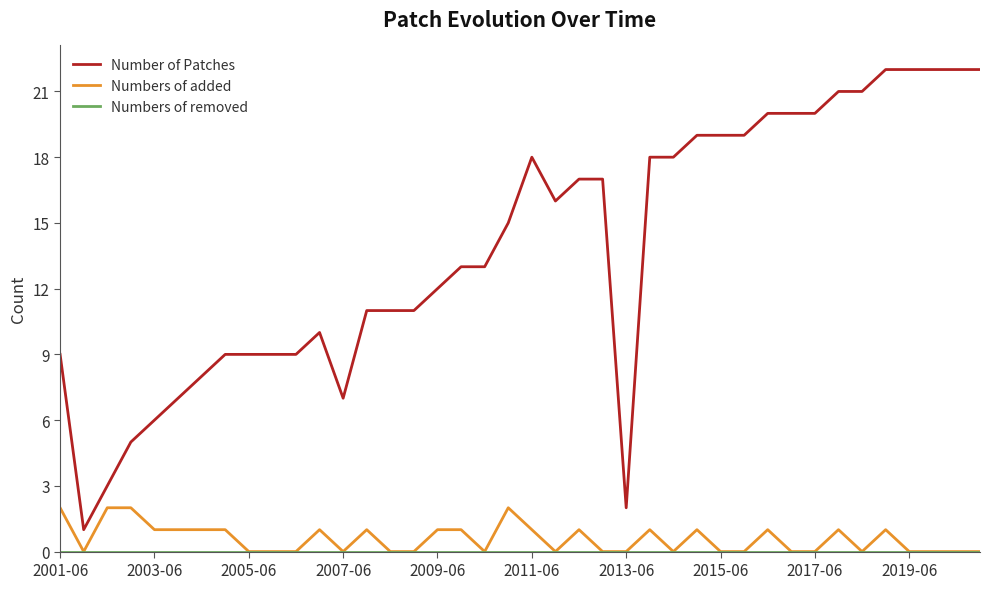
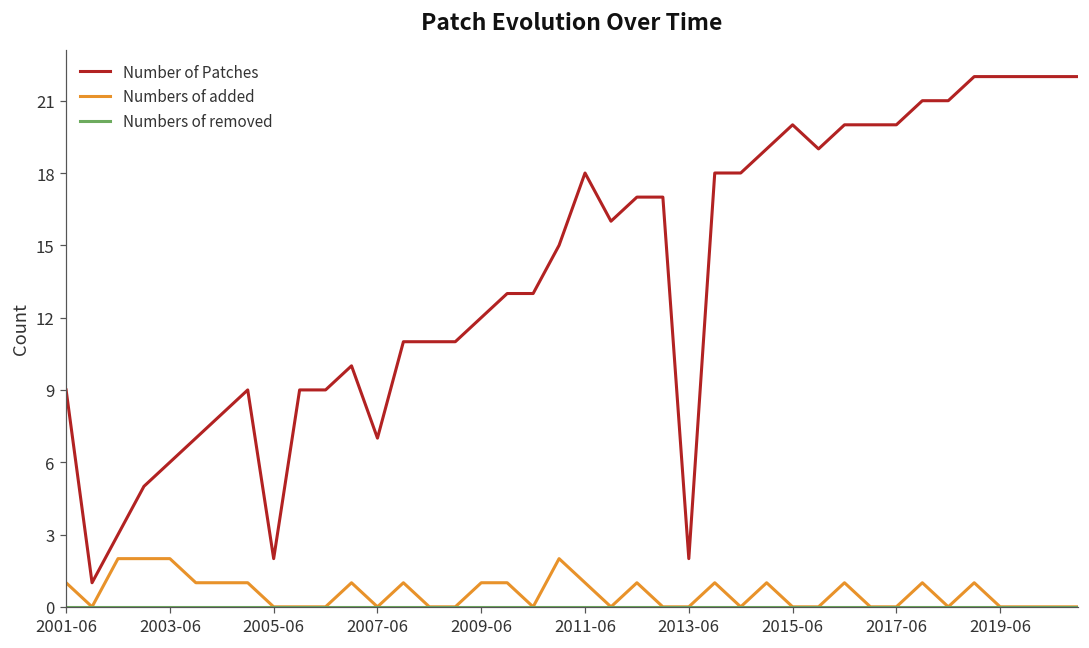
Numbers of added, 2001-06: 2 -> 1
Numbers of added, 2003-06: 1 -> 2
Number of Patches, 2005-06: 9 -> 2
Number of Patches, 2015-06: 19 -> 20
